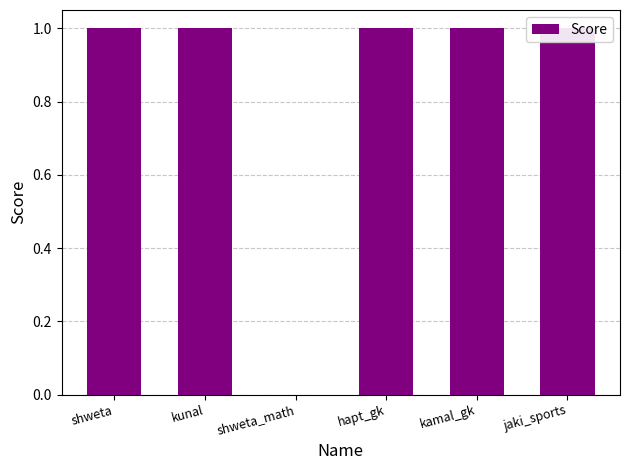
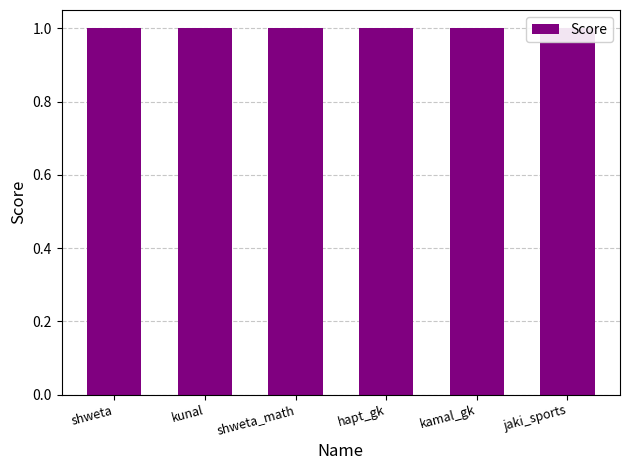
shweta_math: 0 -> 1
